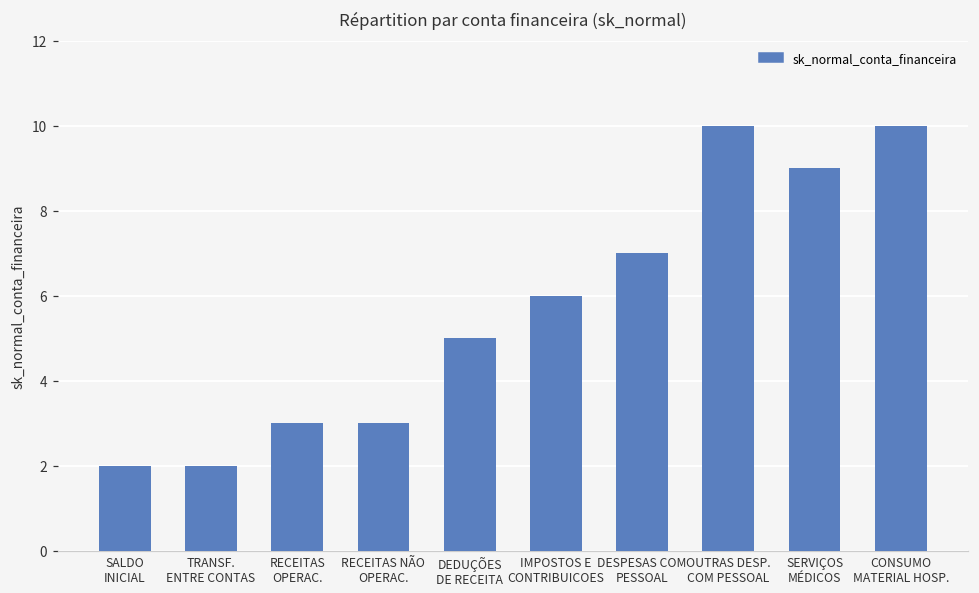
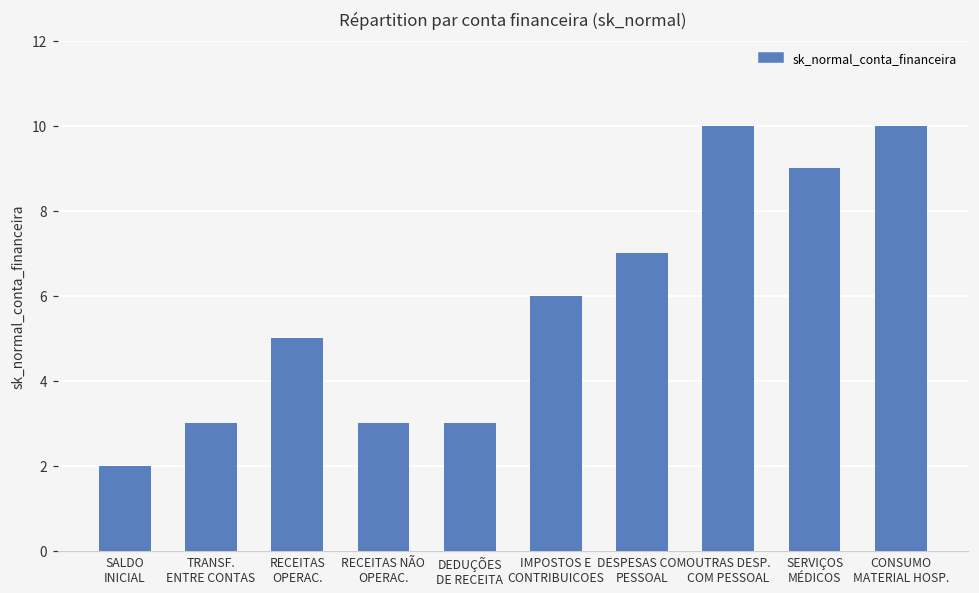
TRANSF. ENTRE CONTAS: 2 -> 3
RECEITAS OPERAC.: 3 -> 5
DEDUÇÕES DE RECEITA: 5 -> 3
